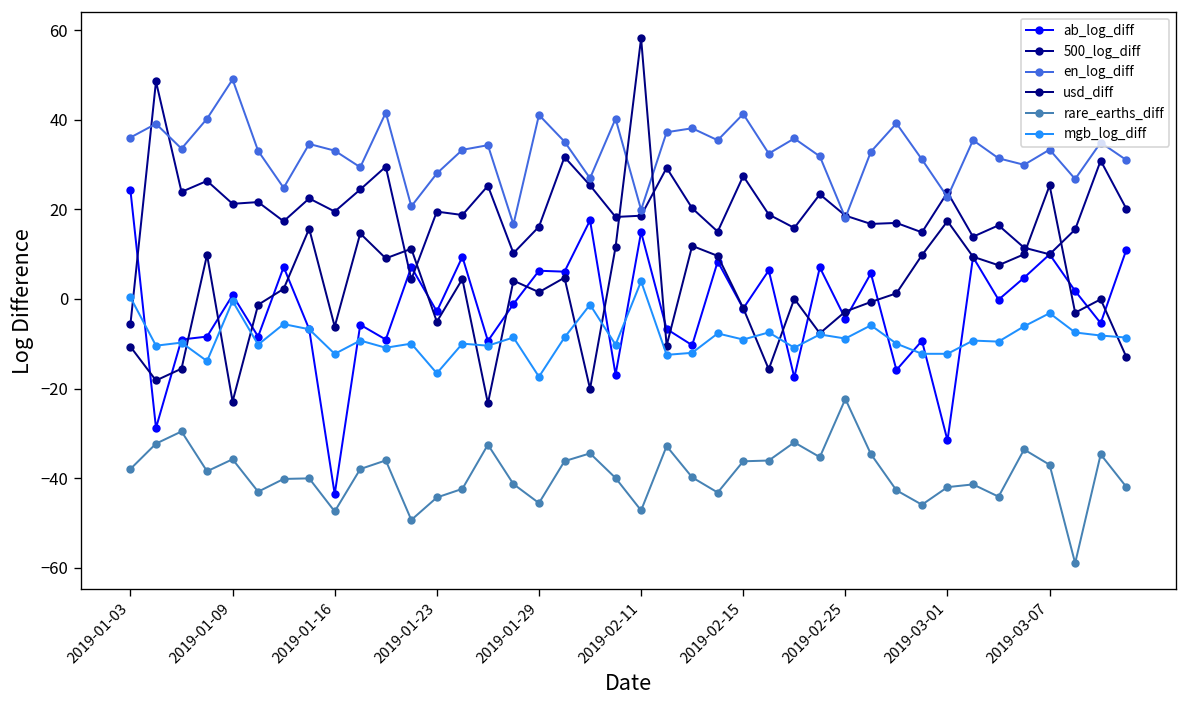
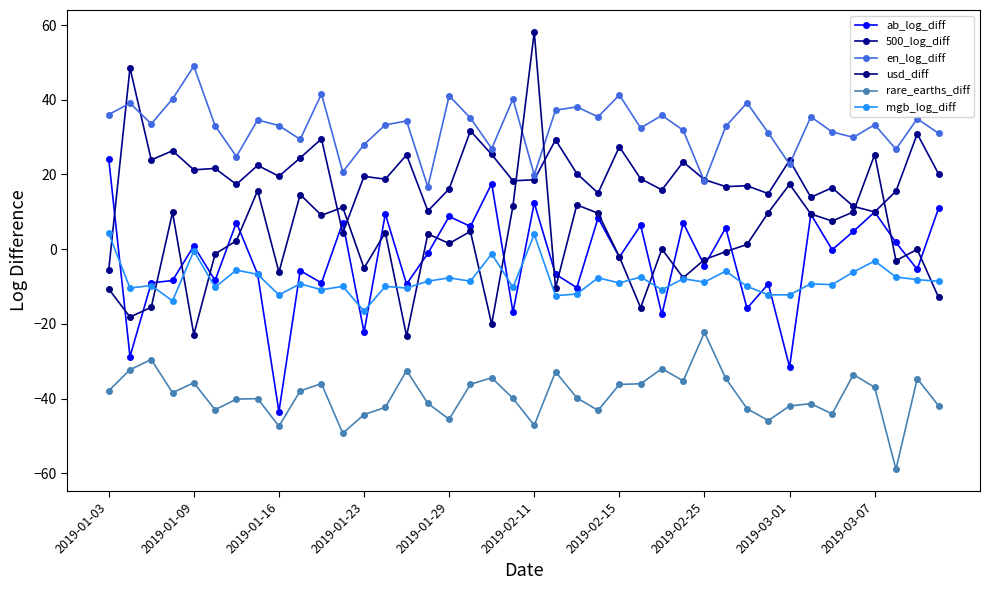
mgb_log_diff, 2019-01-03: 0 -> 4
ab_log_diff, 2019-01-23: -3 -> -22
ab_log_diff, 2019-01-29: 6 -> 9
mgb_log_diff, 2019-01-29: -17 -> -8
ab_log_diff, 2019-02-11: 15 -> 12
